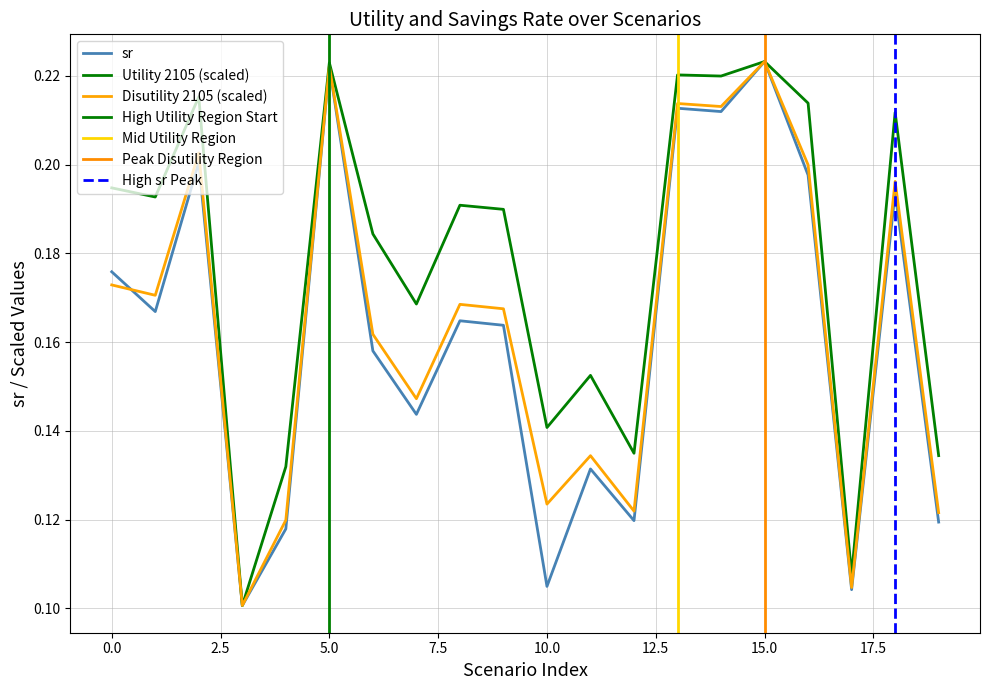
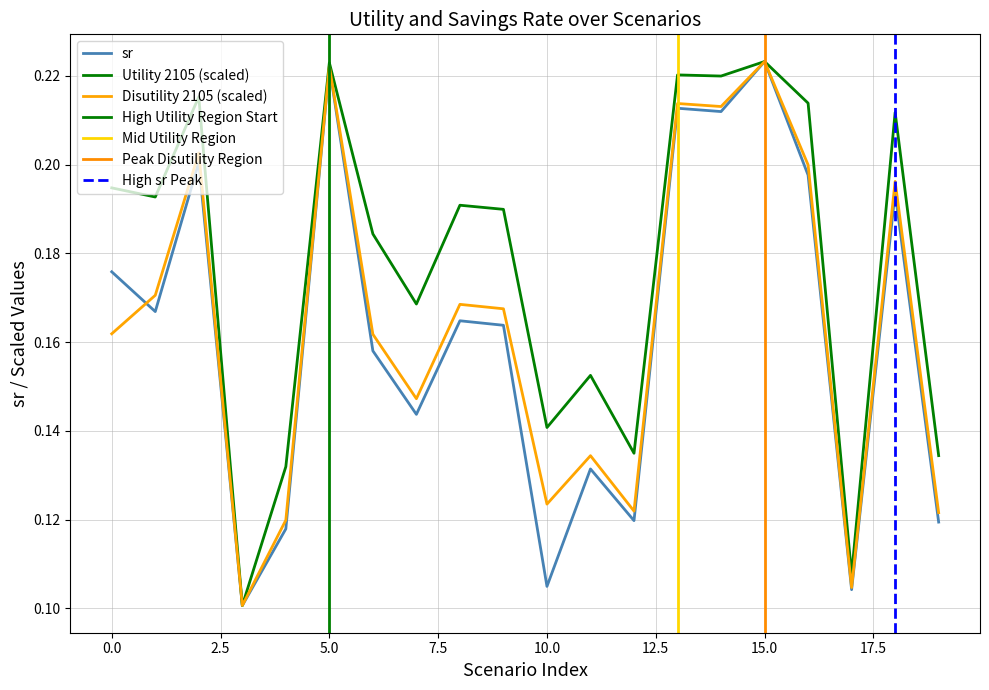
Disutility 2105 (scaled), 0.0: 0.173 -> 0.162
